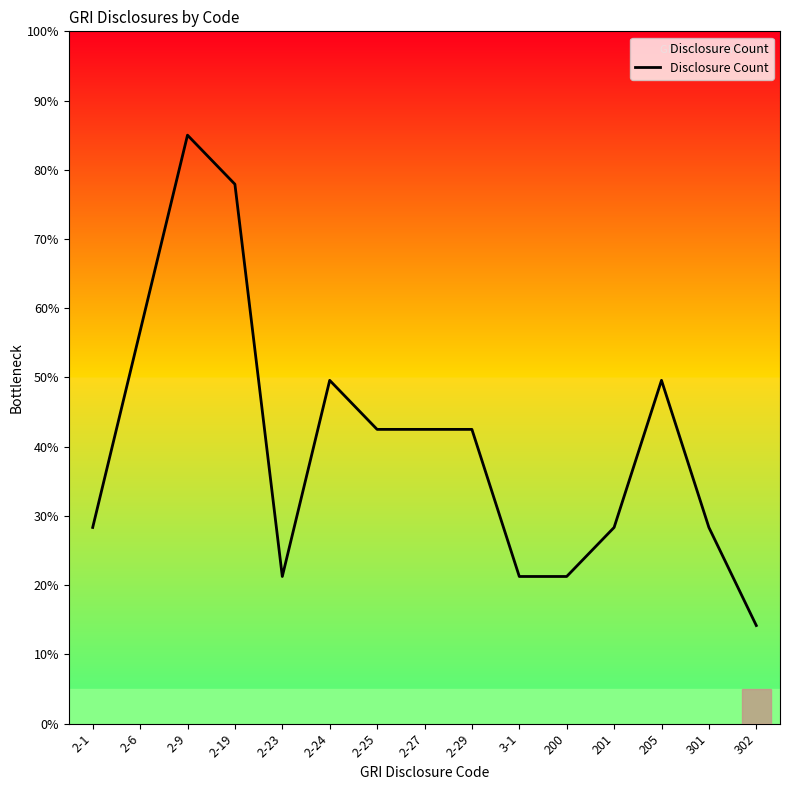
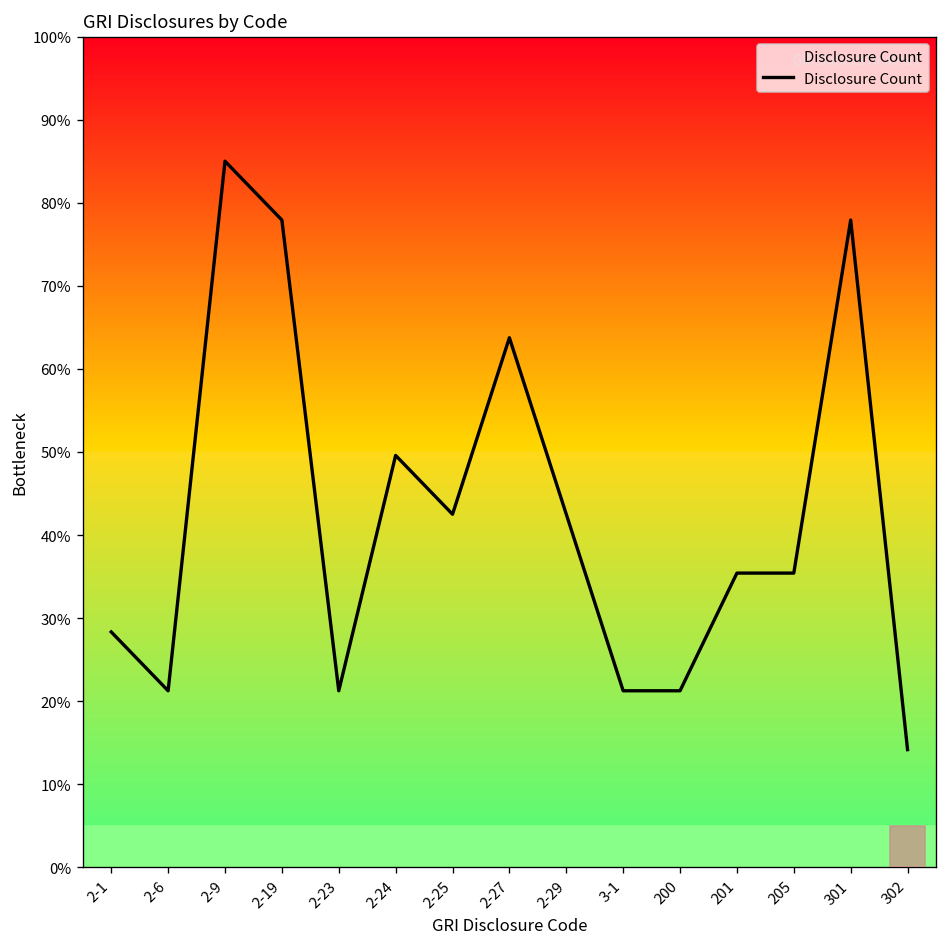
Disclosure Count, 2-6: 57% -> 21%
Disclosure Count, 2-27: 43% -> 64%
Disclosure Count, 201: 28% -> 35%
Disclosure Count, 205: 50% -> 35%
Disclosure Count, 301: 28% -> 78%
